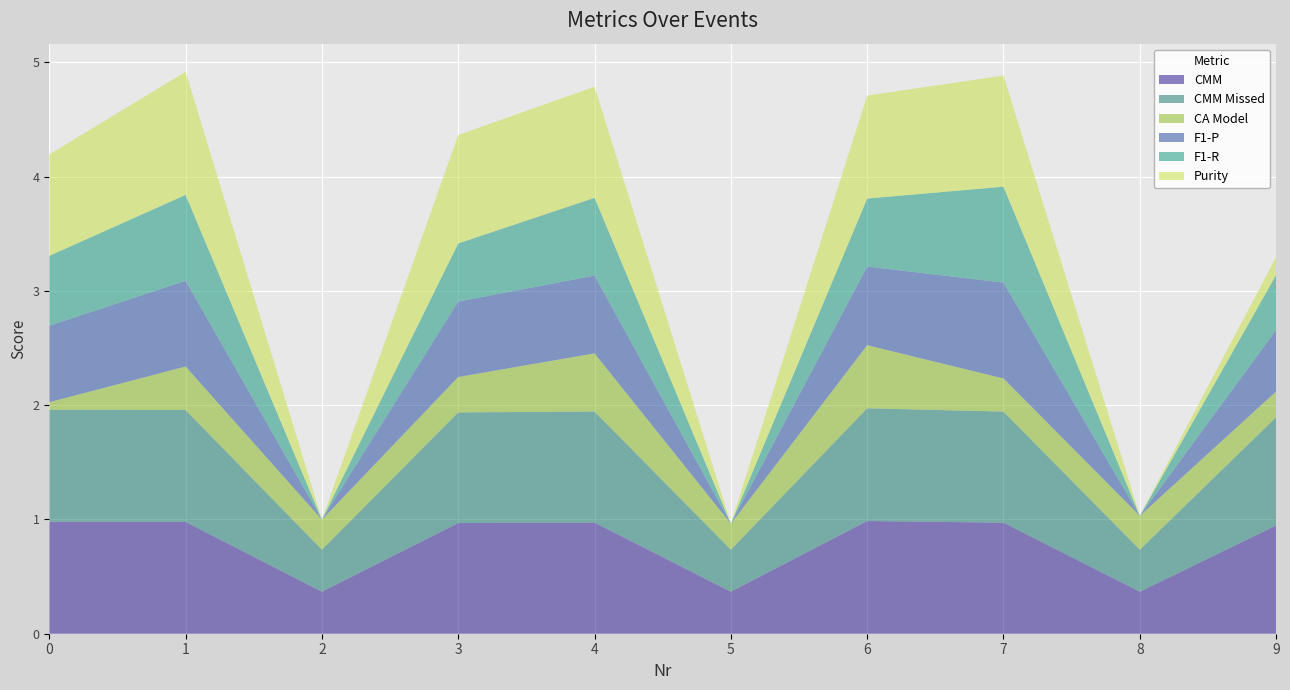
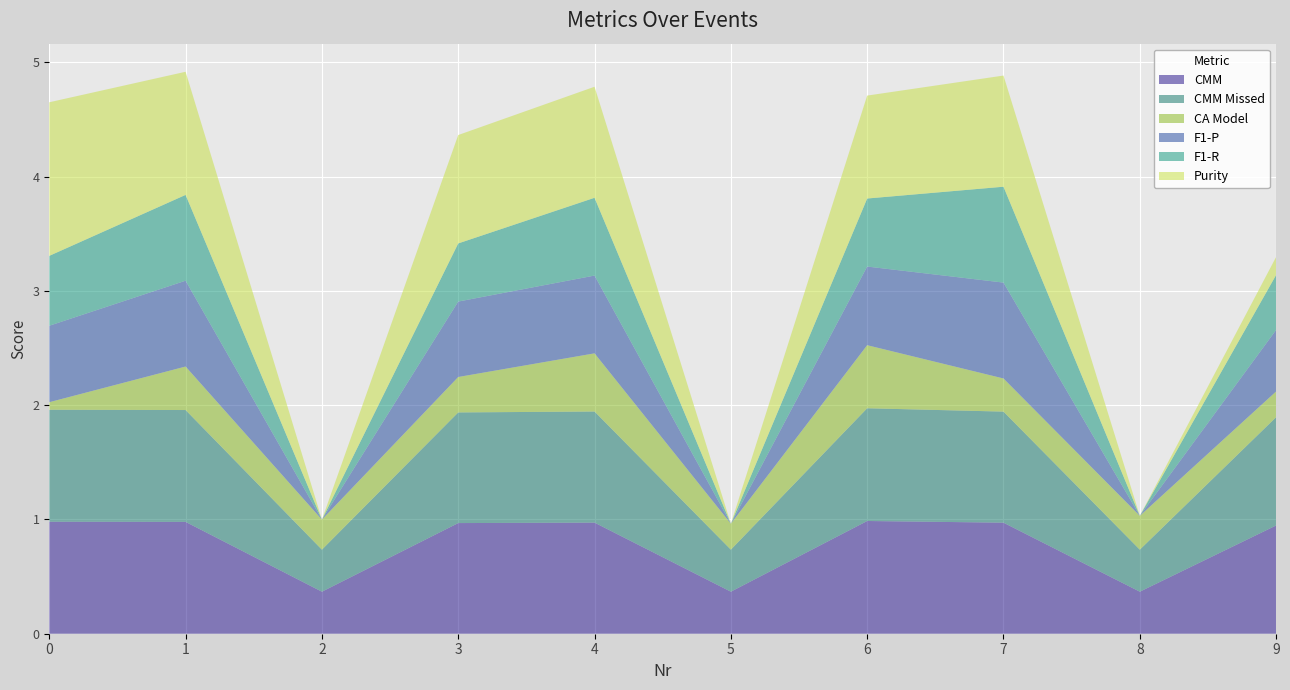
Purity, 0: 0.89 -> 1.34
